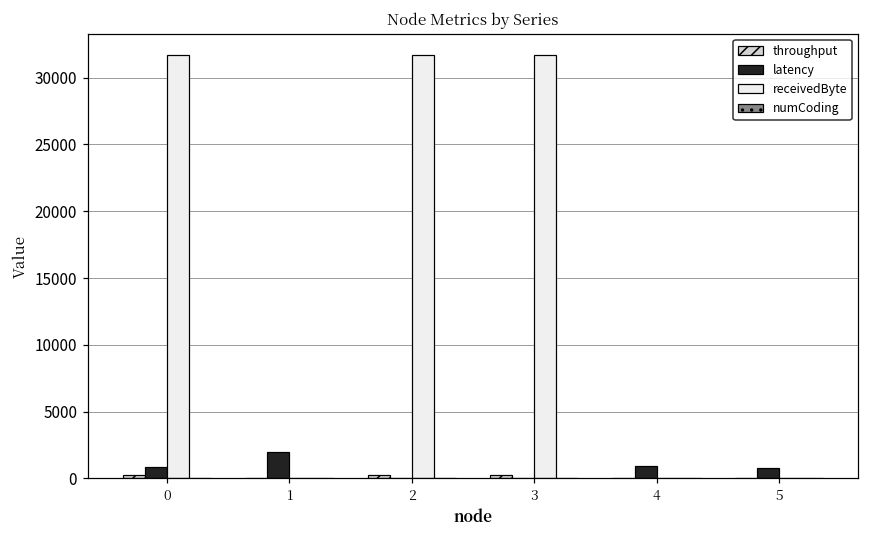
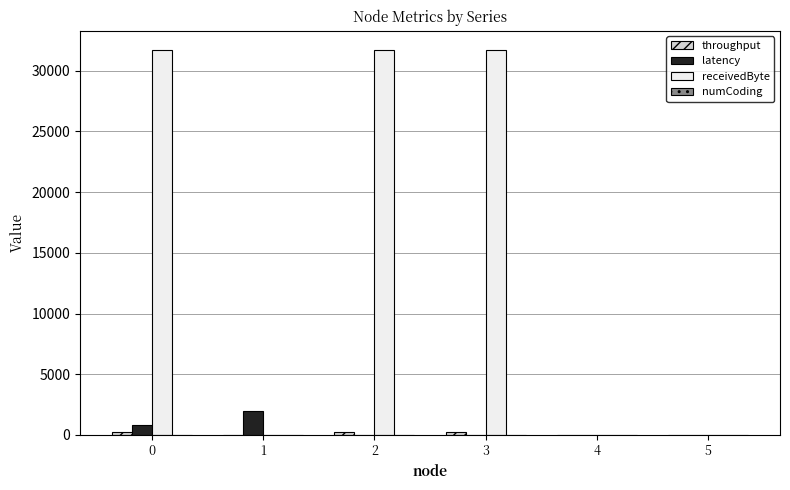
latency, 4: 900 -> 0
latency, 5: 800 -> 0
